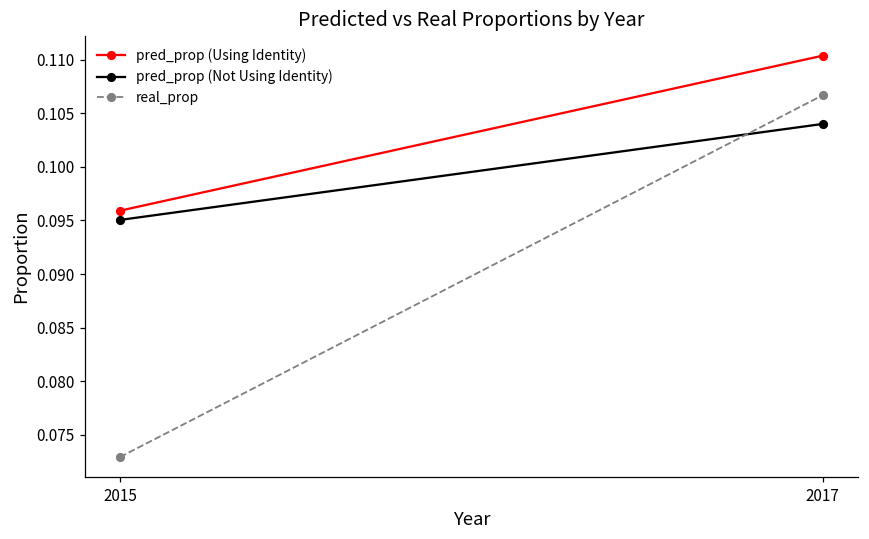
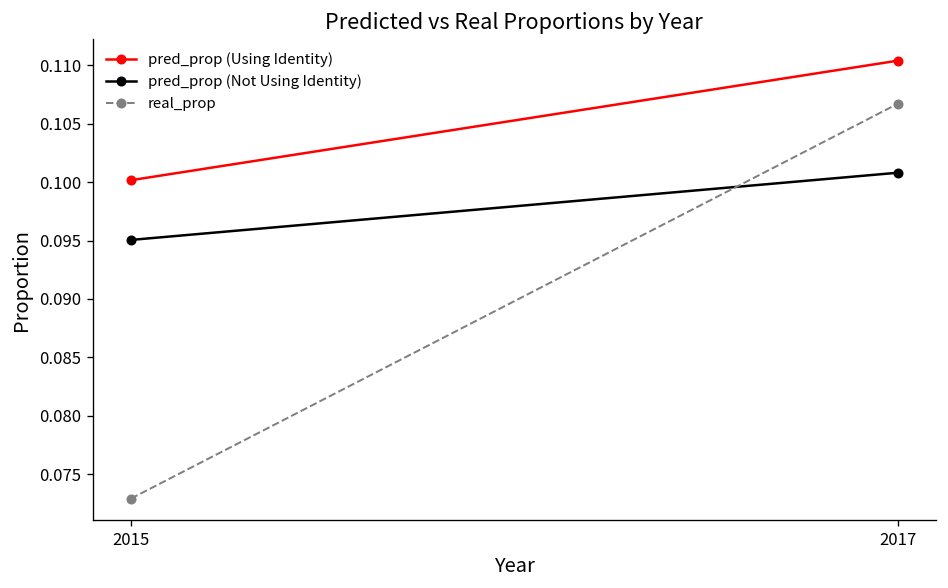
pred_prop (Using Identity), 2015: 0.096 -> 0.100
pred_prop (Not Using Identity), 2017: 0.104 -> 0.101
